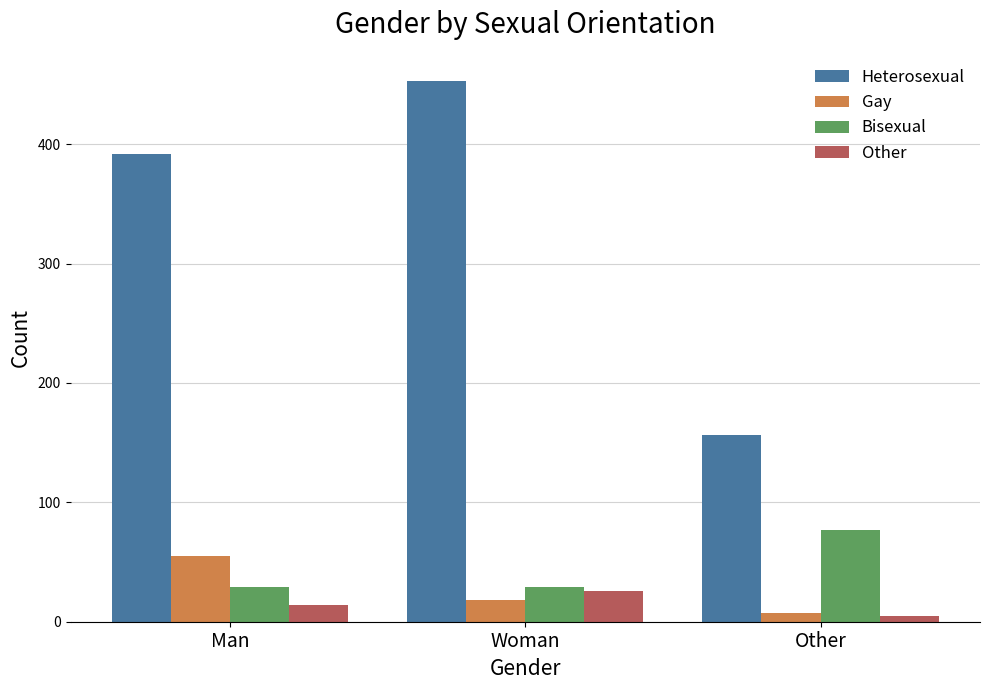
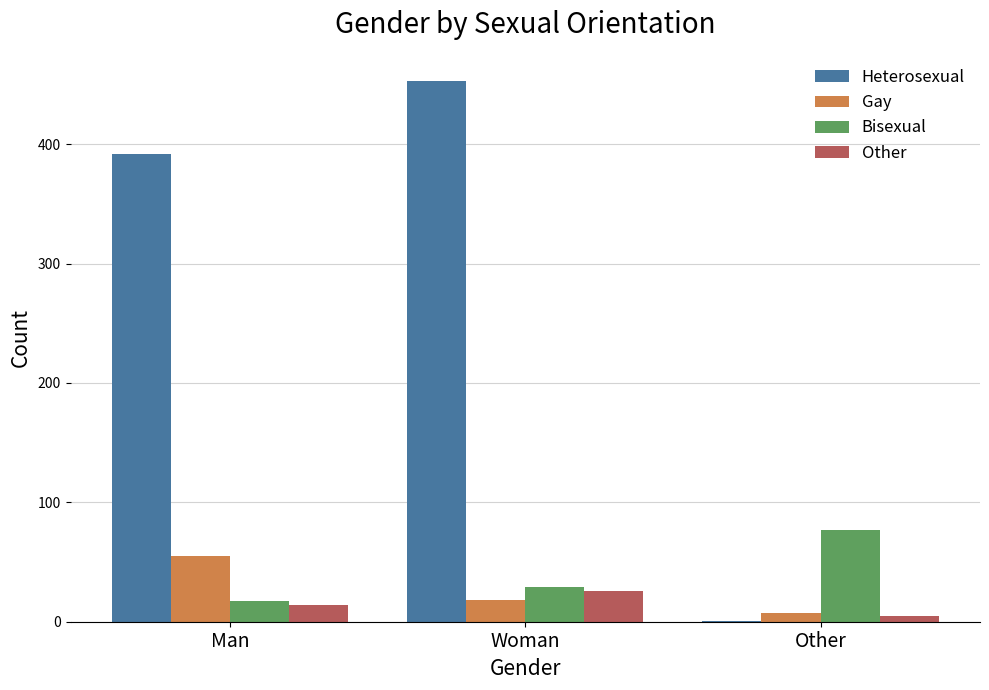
Bisexual, Man: 29 -> 17
Heterosexual, Other: 156 -> 1
